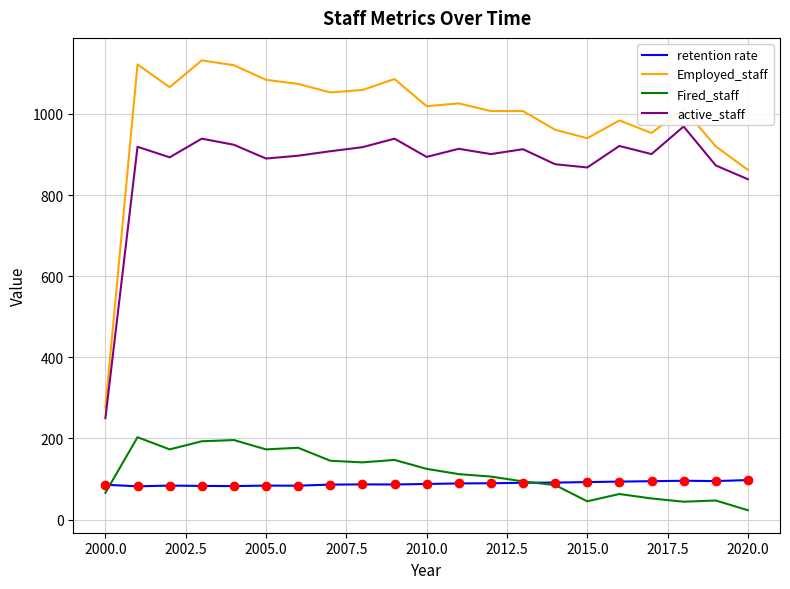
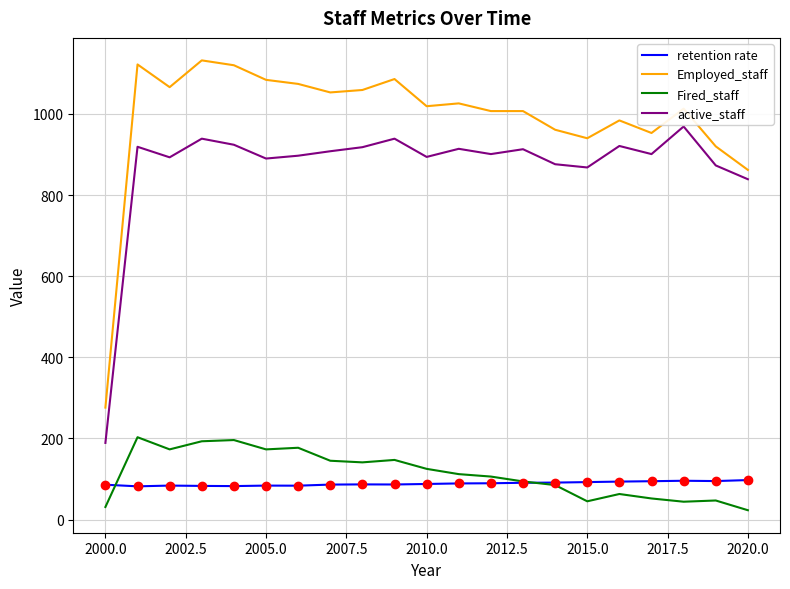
Fired_staff, 2000.0: 70 -> 30
active_staff, 2000.0: 250 -> 190
